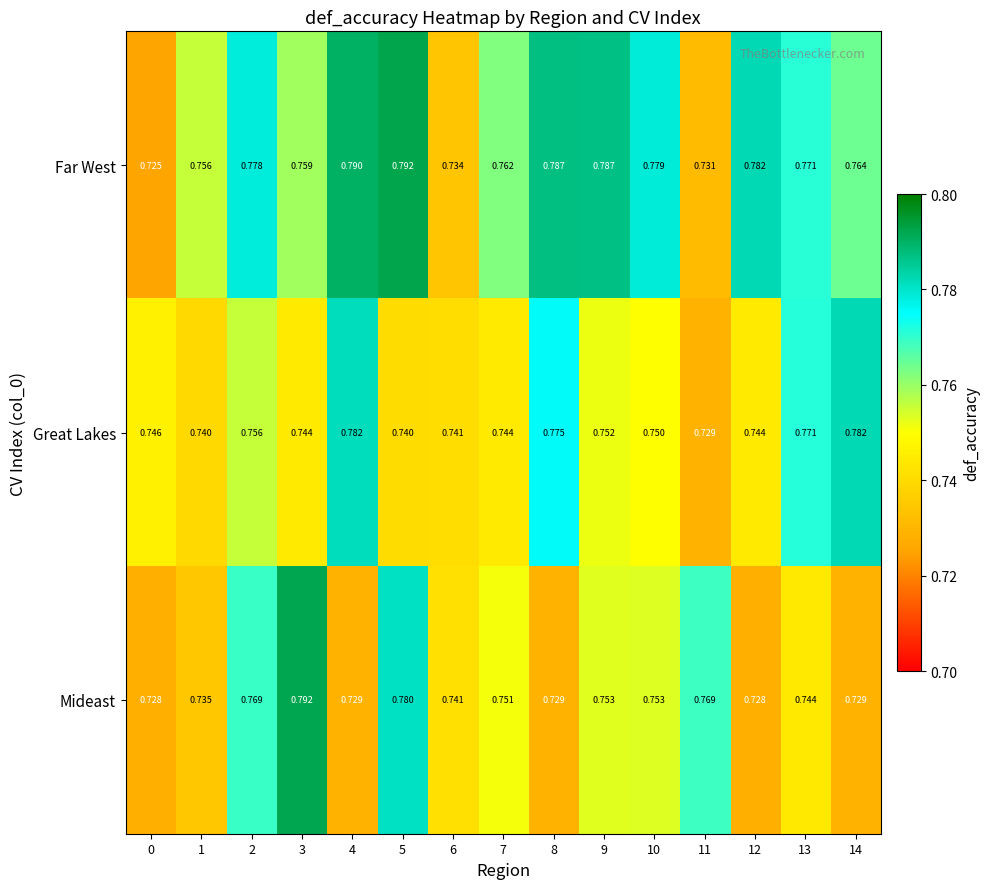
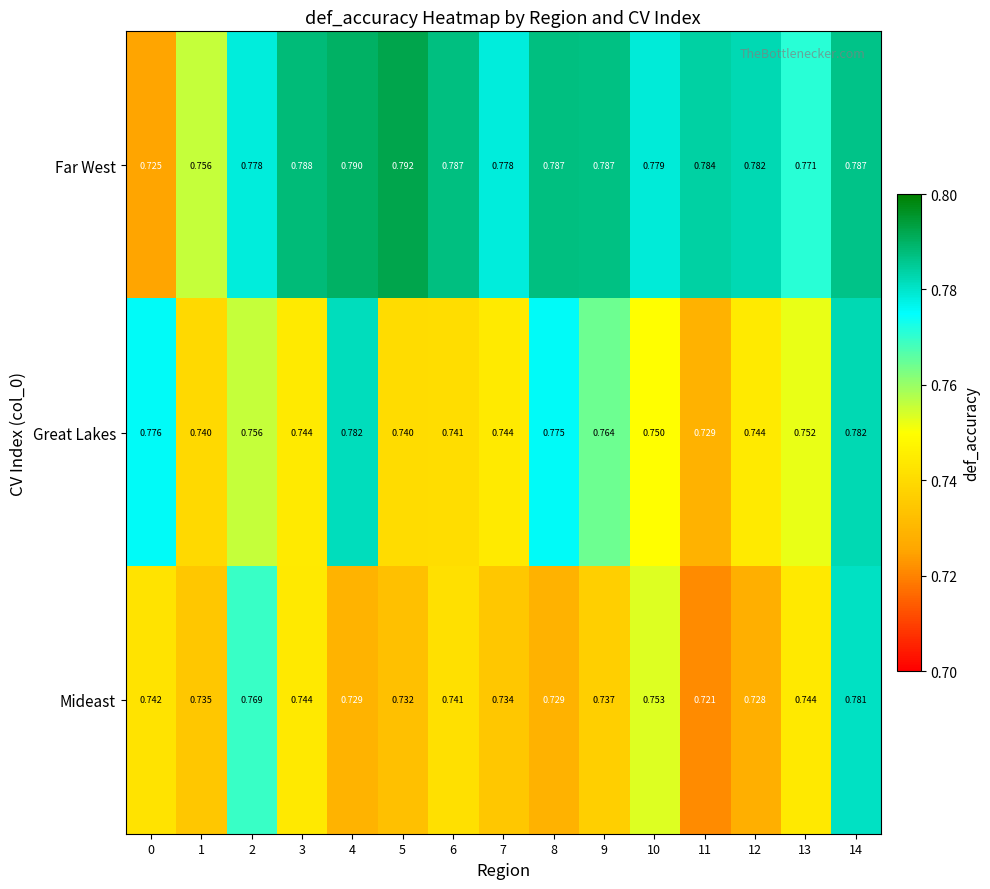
Far West, 3: 0.759 -> 0.788
Far West, 6: 0.734 -> 0.787
Far West, 7: 0.762 -> 0.778
Far West, 11: 0.731 -> 0.784
Far West, 14: 0.764 -> 0.787
Great Lakes, 0: 0.746 -> 0.776
Great Lakes, 9: 0.752 -> 0.764
Great Lakes, 13: 0.771 -> 0.752
Mideast, 0: 0.728 -> 0.742
Mideast, 3: 0.792 -> 0.744
Mideast, 5: 0.780 -> 0.732
Mideast, 7: 0.751 -> 0.734
Mideast, 9: 0.753 -> 0.737
Mideast, 11: 0.769 -> 0.721
Mideast, 14: 0.729 -> 0.781
